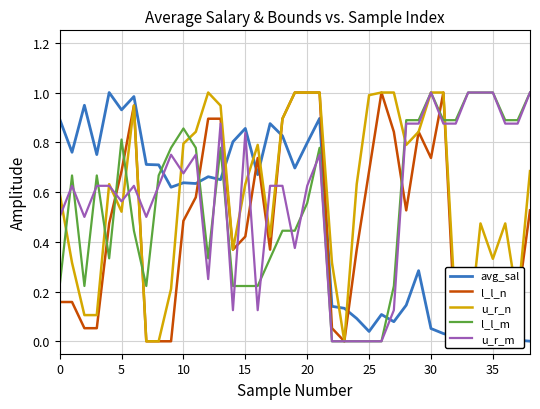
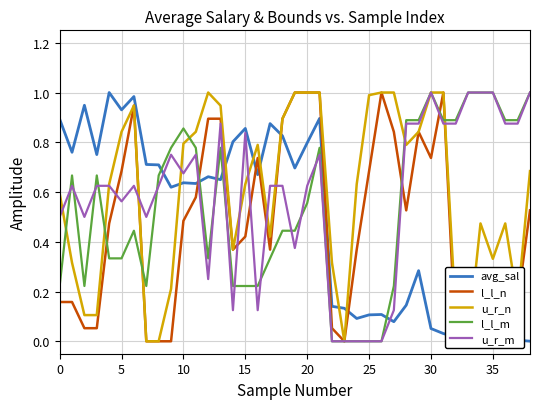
u_r_n, 5: 0.52 -> 0.84
l_l_m, 5: 0.81 -> 0.33
avg_sal, 25: 0.04 -> 0.11
